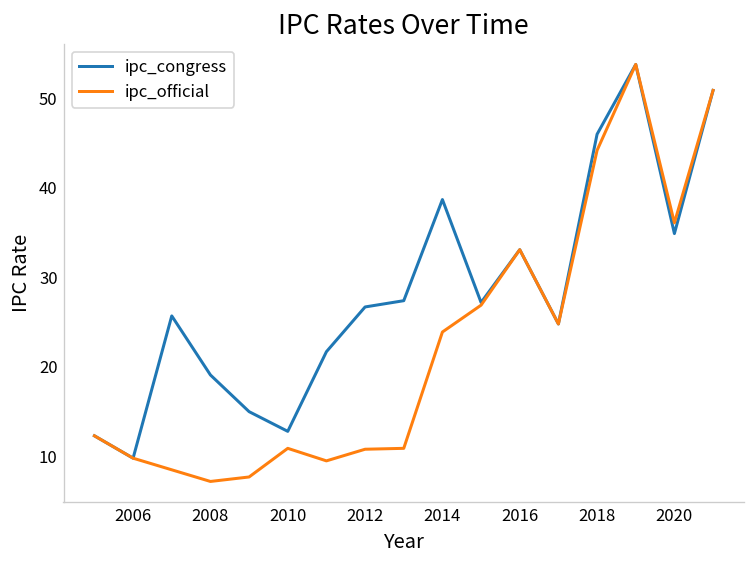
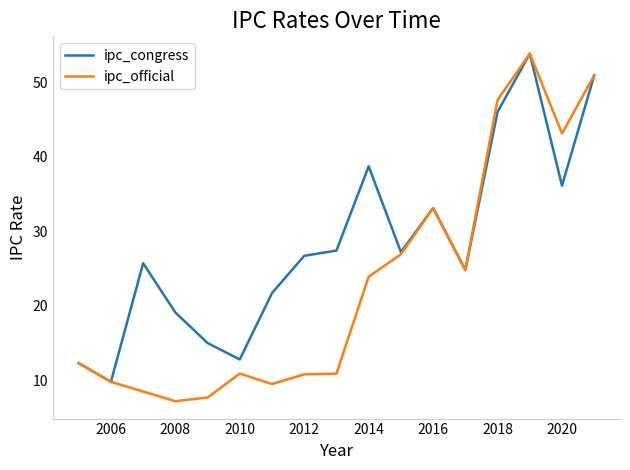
ipc_official, 2018: 44 -> 48
ipc_congress, 2020: 35 -> 36
ipc_official, 2020: 36 -> 43
